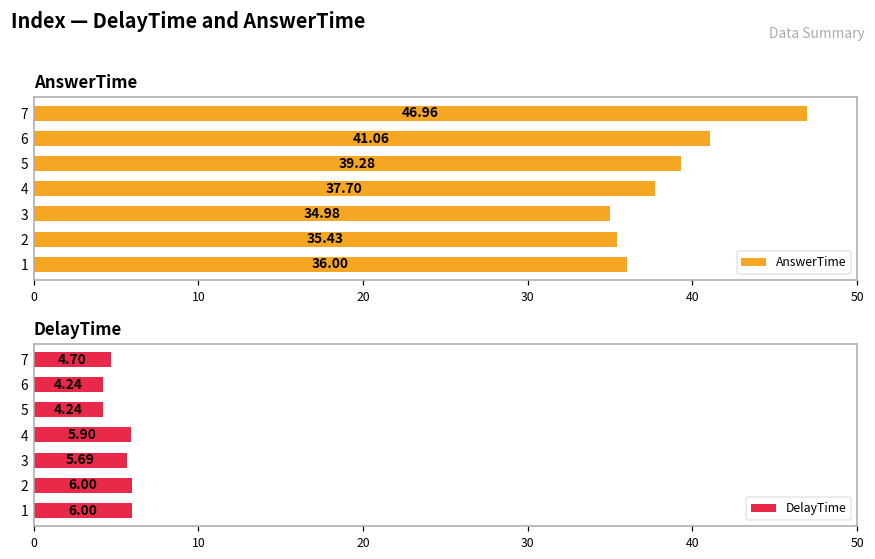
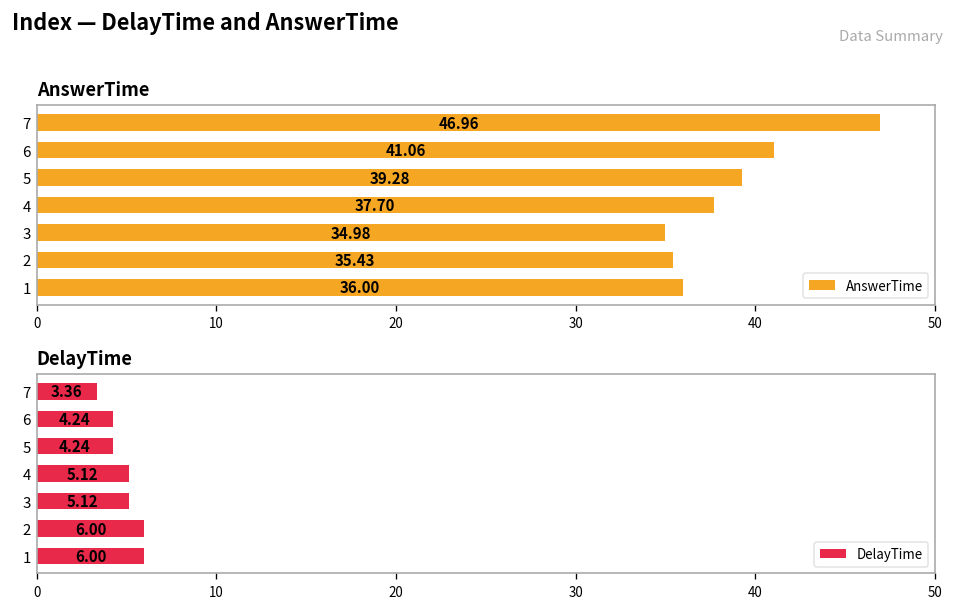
DelayTime, 7: 4.70 -> 3.36
DelayTime, 4: 5.90 -> 5.12
DelayTime, 3: 5.69 -> 5.12
